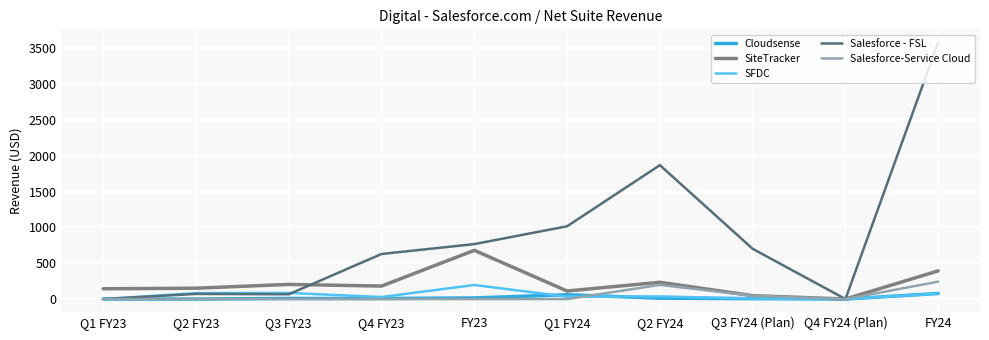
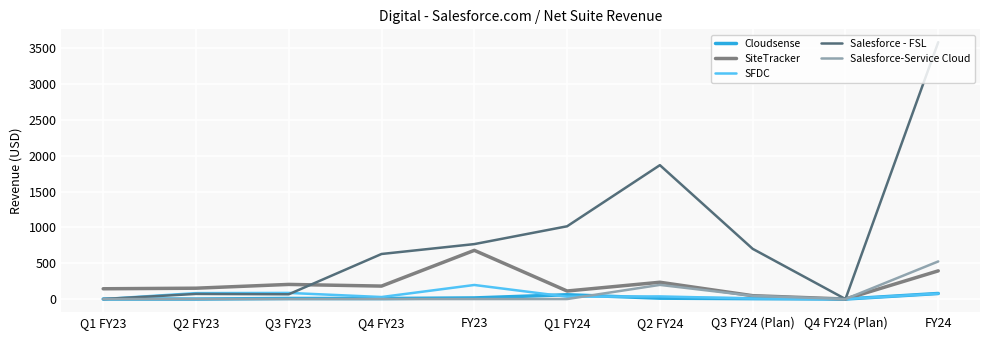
Salesforce-Service Cloud, FY24: 200 -> 500
